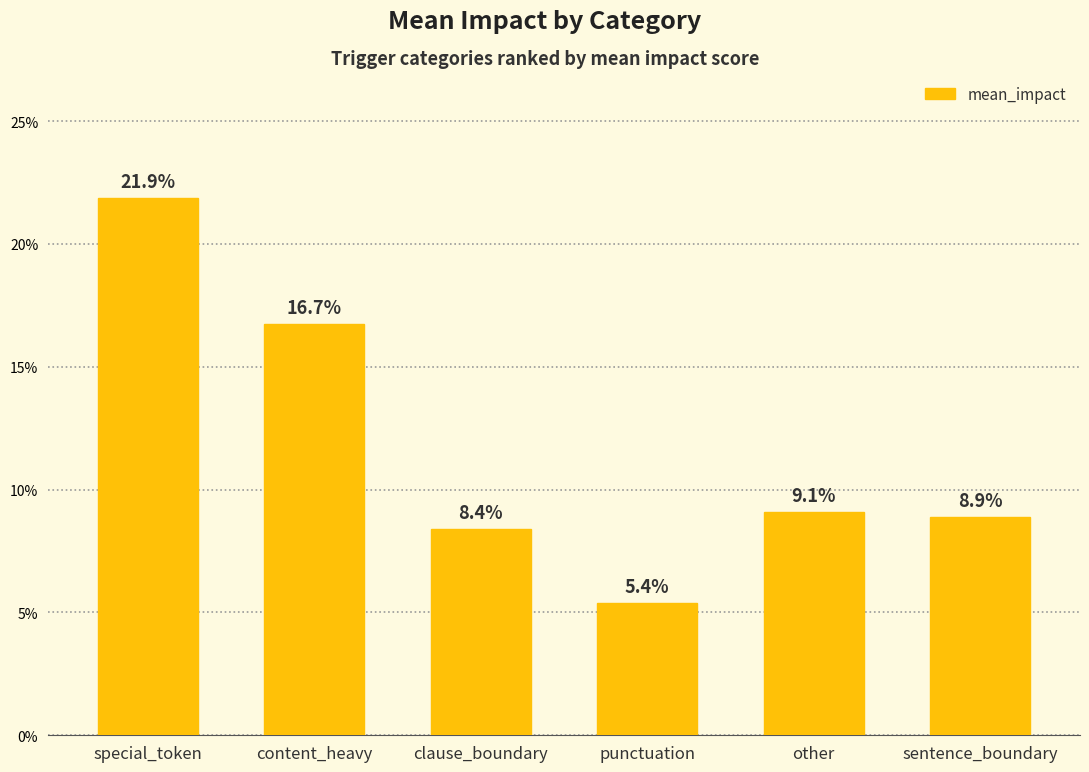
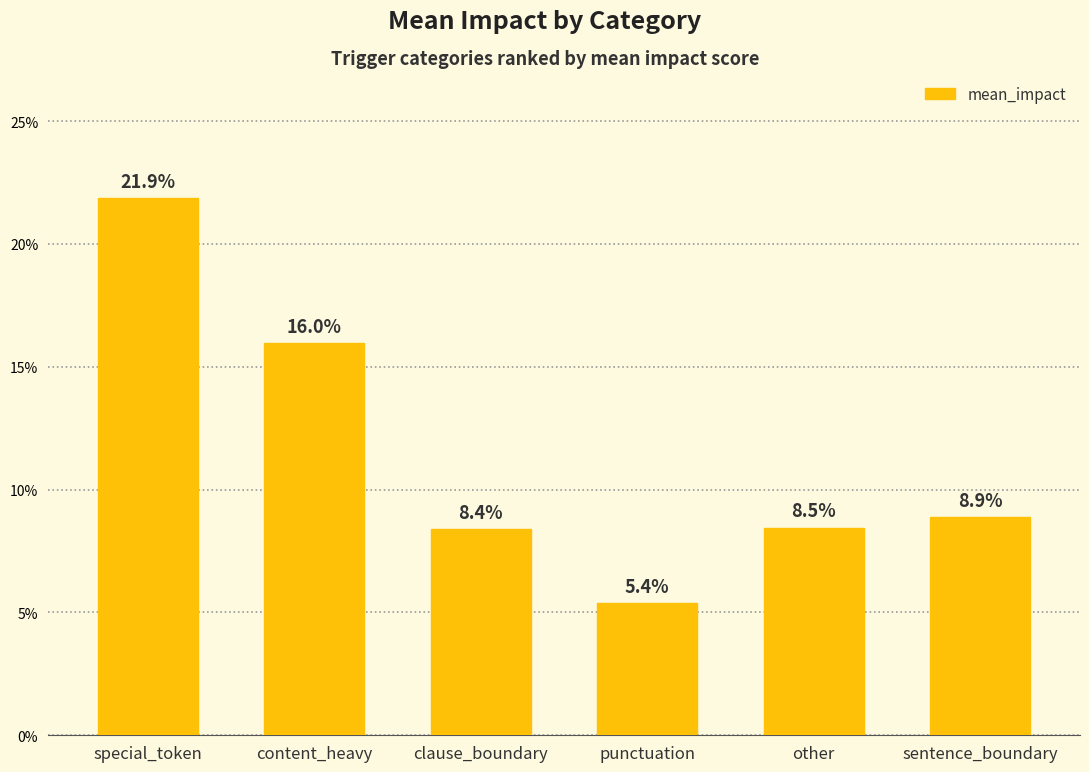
content_heavy: 16.7% -> 16.0%
other: 9.1% -> 8.5%
